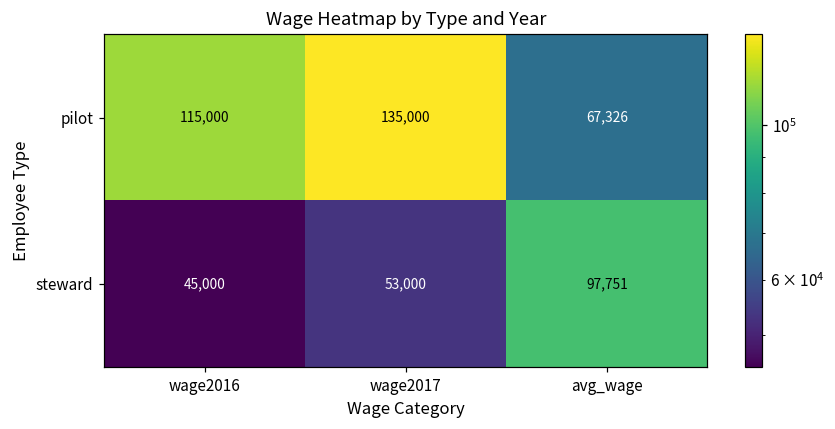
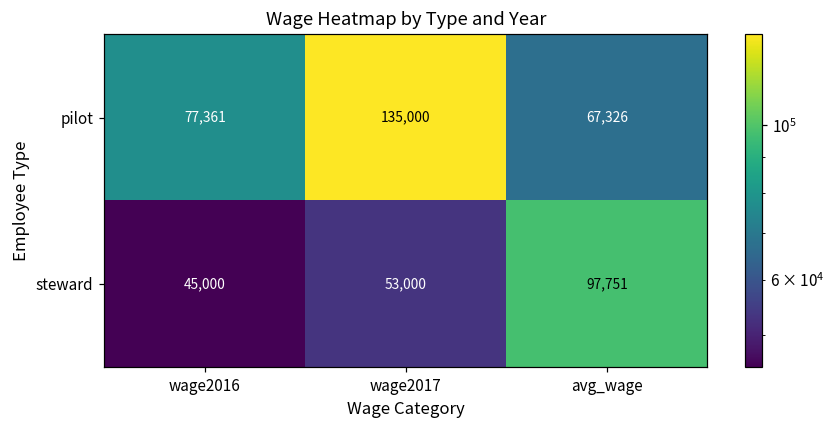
pilot, wage2016: 115,000 -> 77,361
